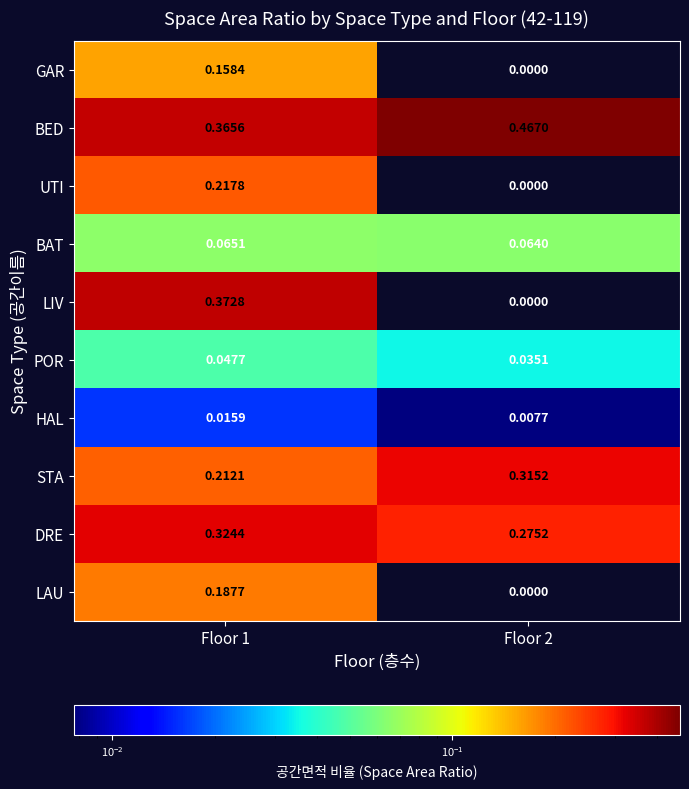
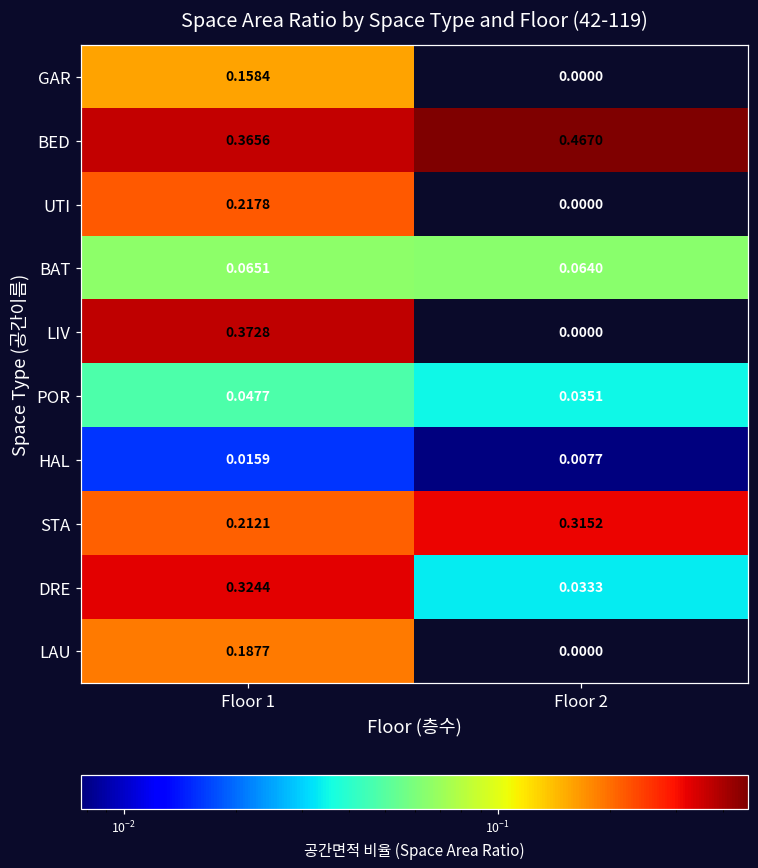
DRE, Floor 2: 0.2752 -> 0.0333
